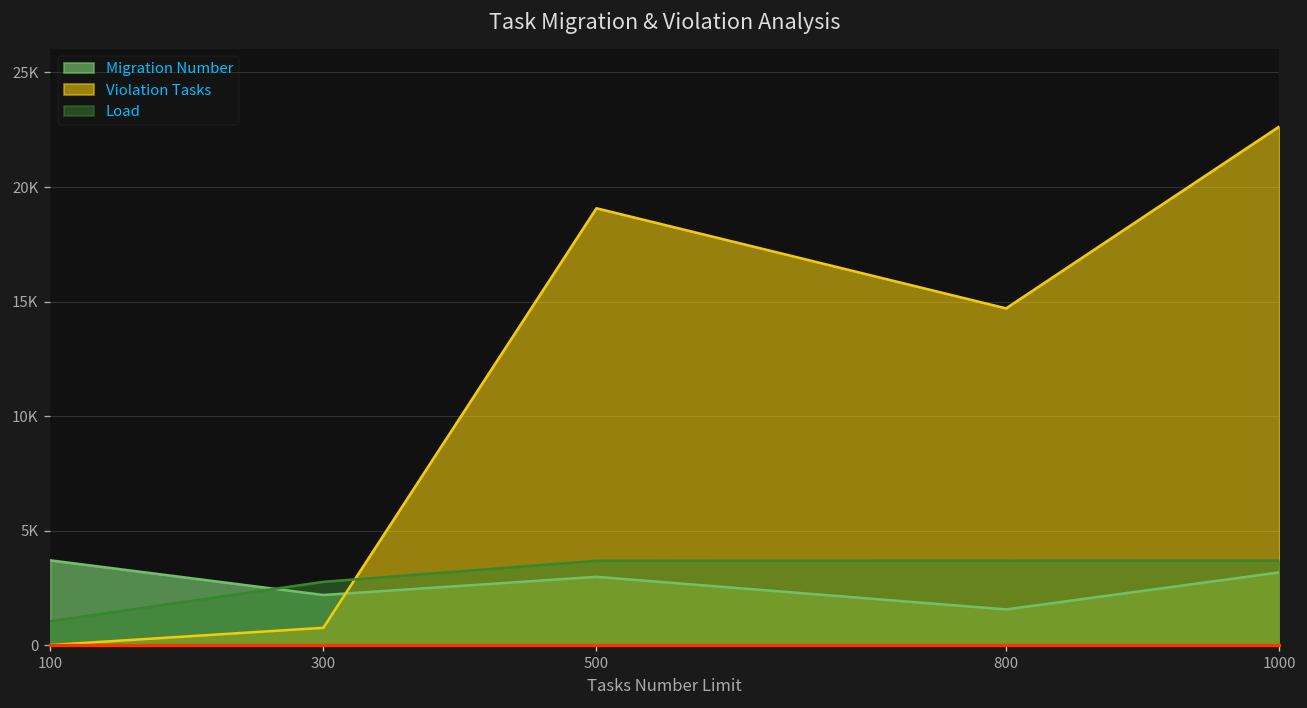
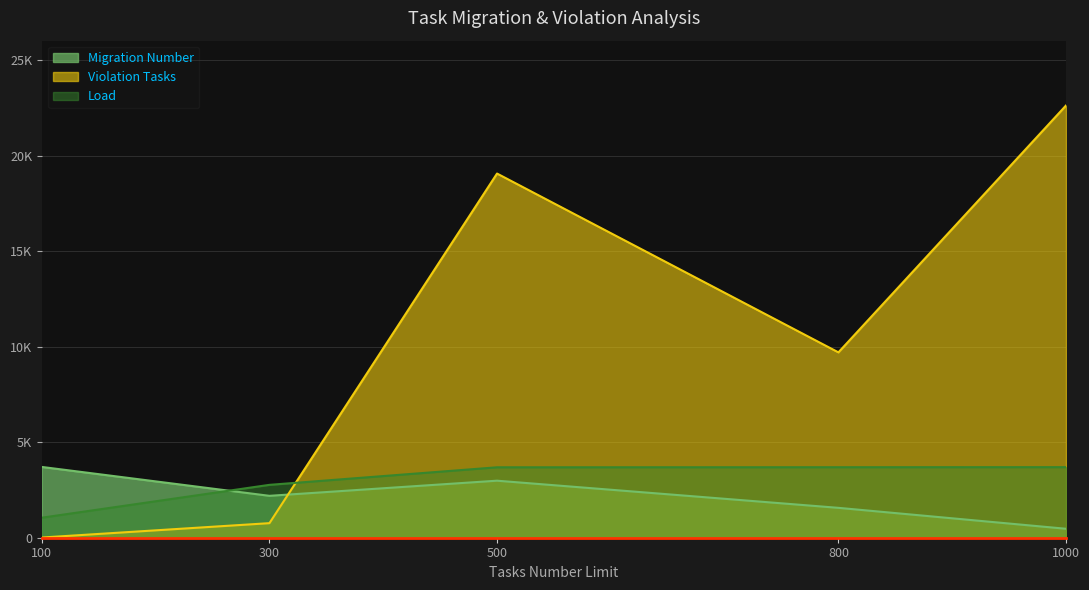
Violation Tasks, 800: 14700 -> 9700
Migration Number, 1000: 3200 -> 500
